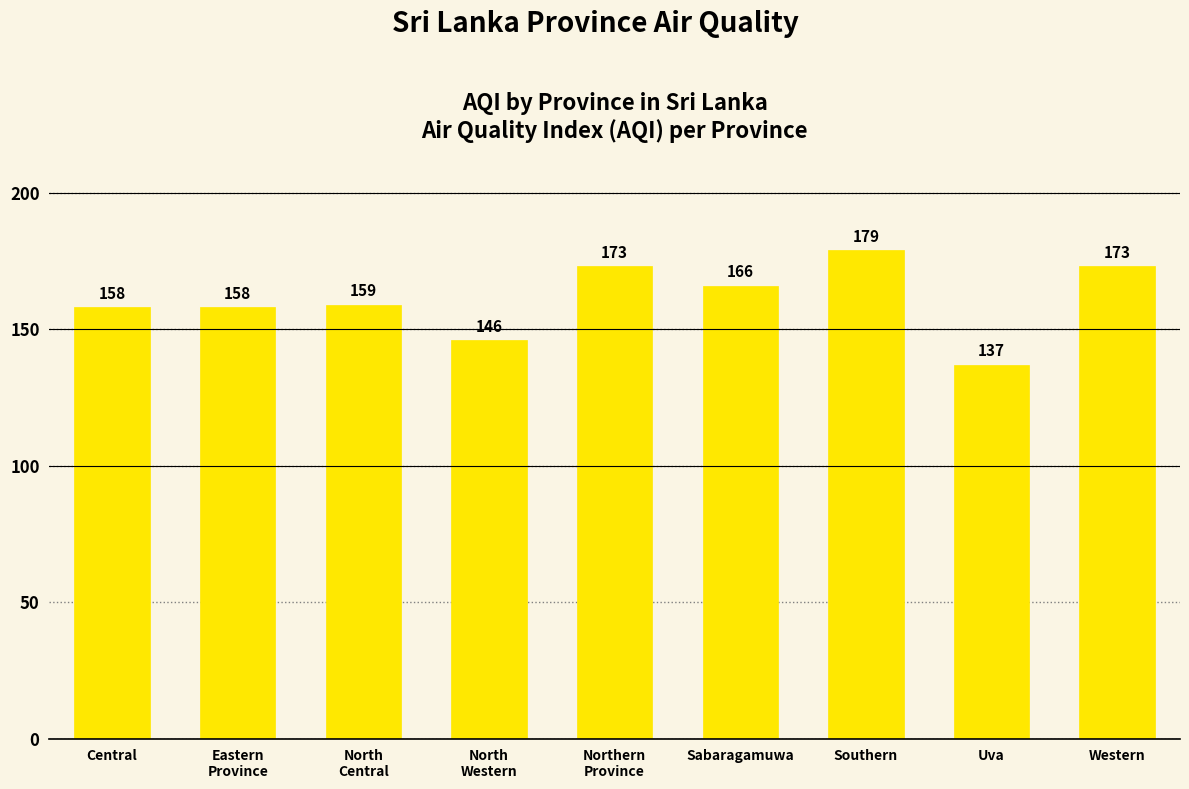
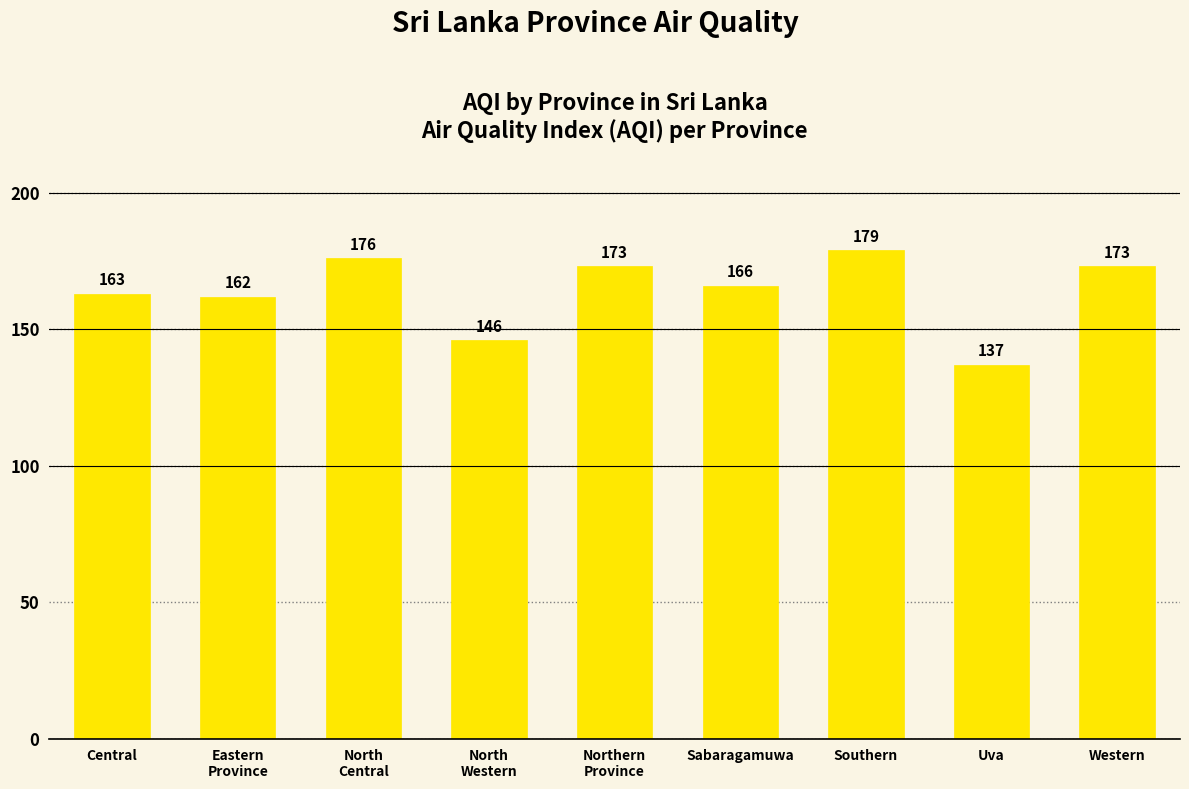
Central: 158 -> 163
Eastern Province: 158 -> 162
North Central: 159 -> 176
